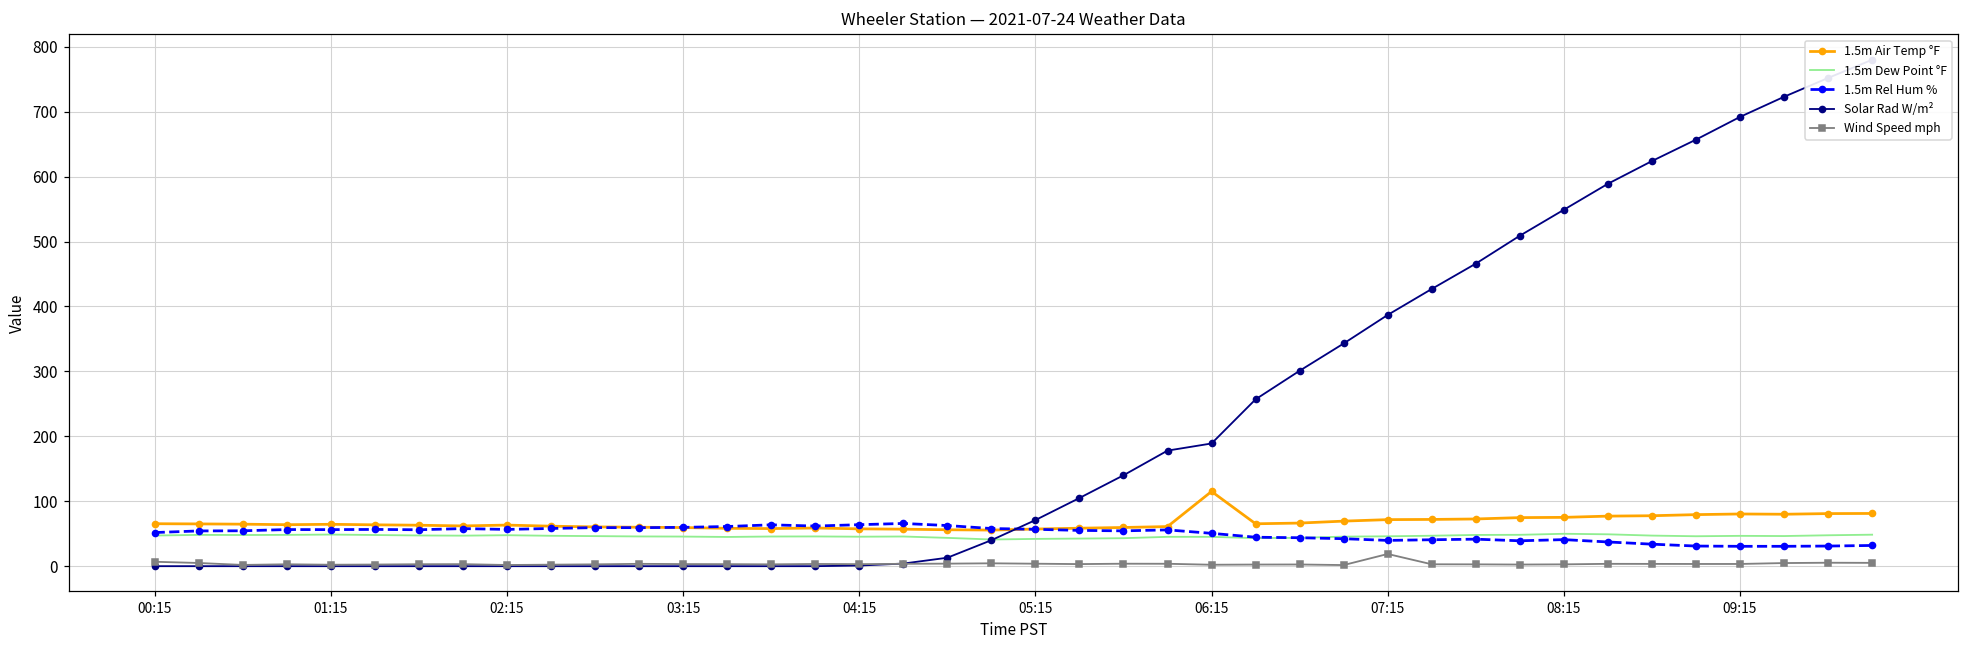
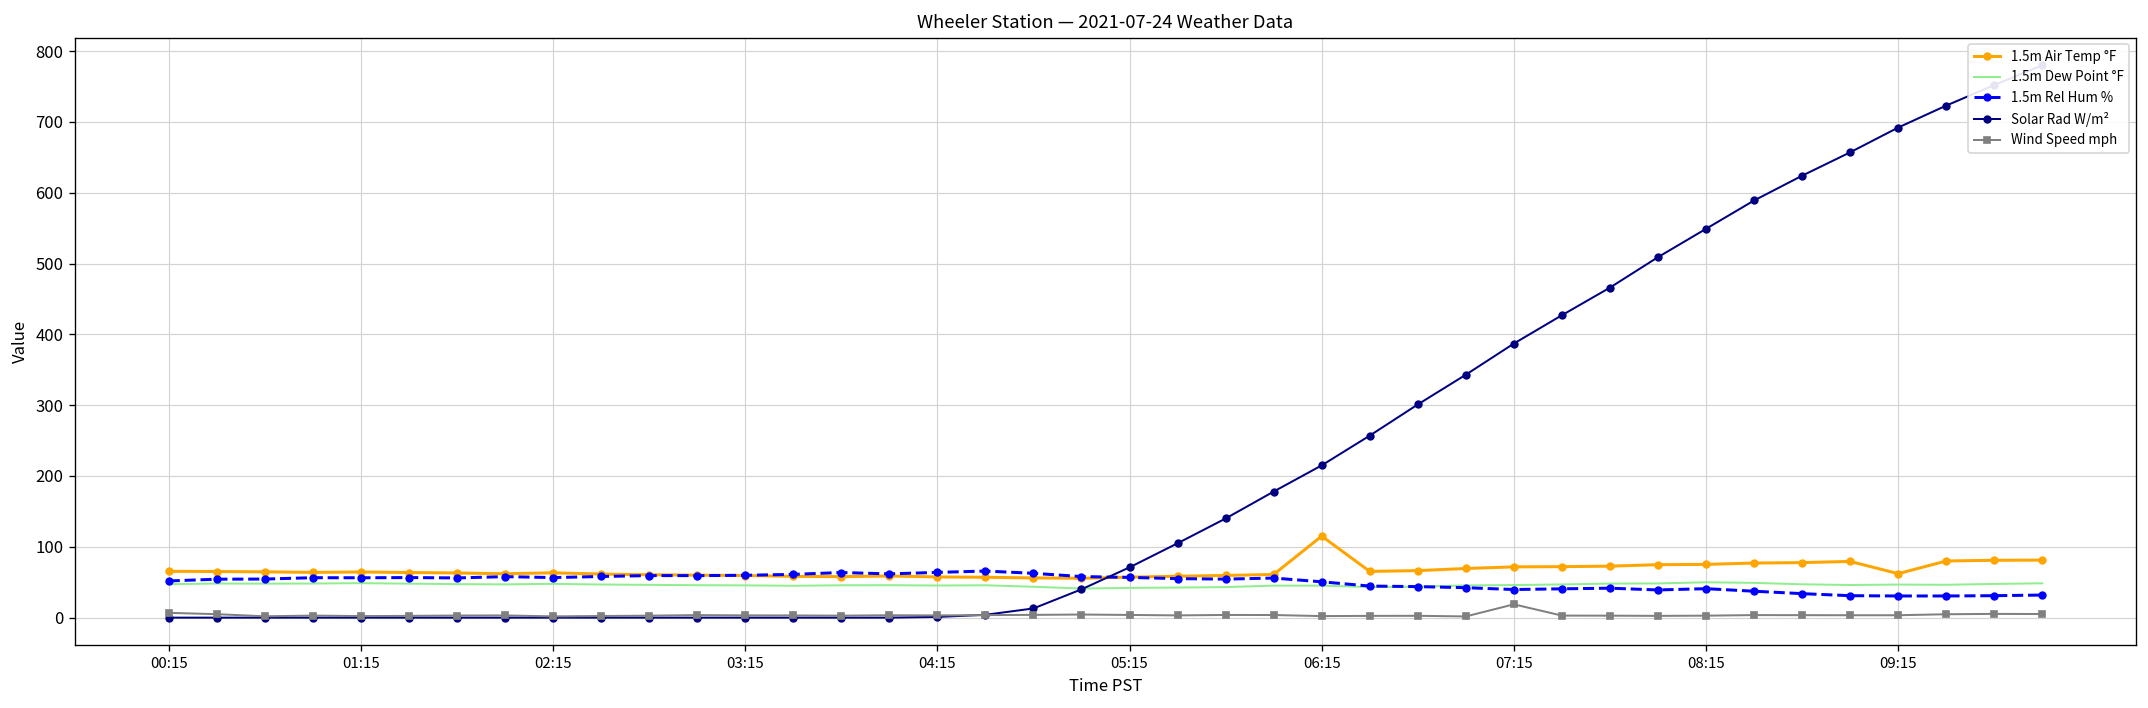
Solar Rad W/m², 06:15: 190 -> 220
1.5m Air Temp °F, 09:15: 80 -> 60
